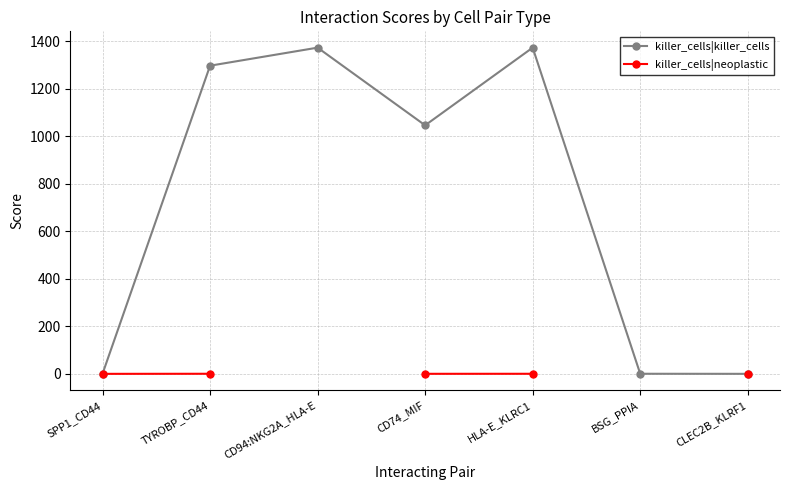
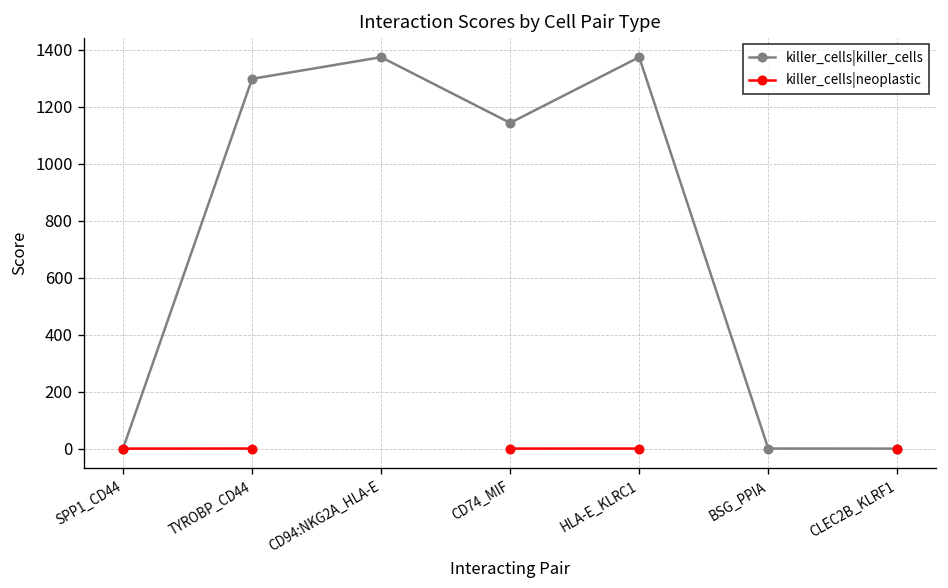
killer_cells|killer_cells, CD74_MIF: 1050 -> 1140
